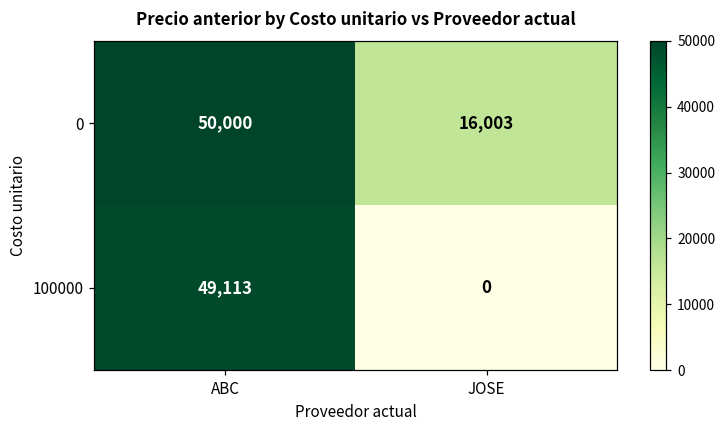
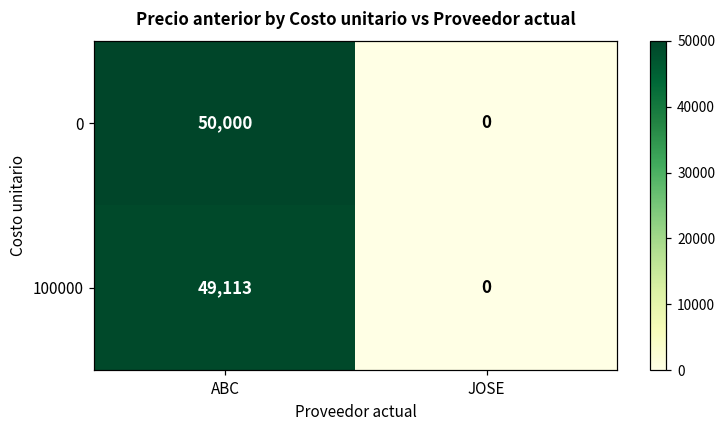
0, JOSE: 16,003 -> 0
